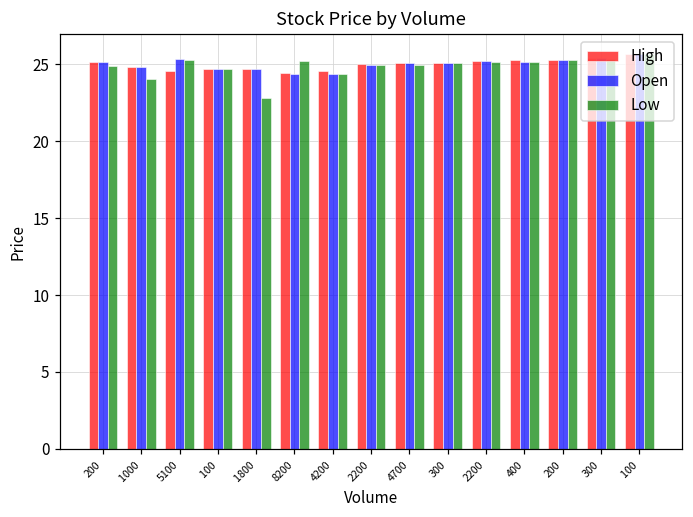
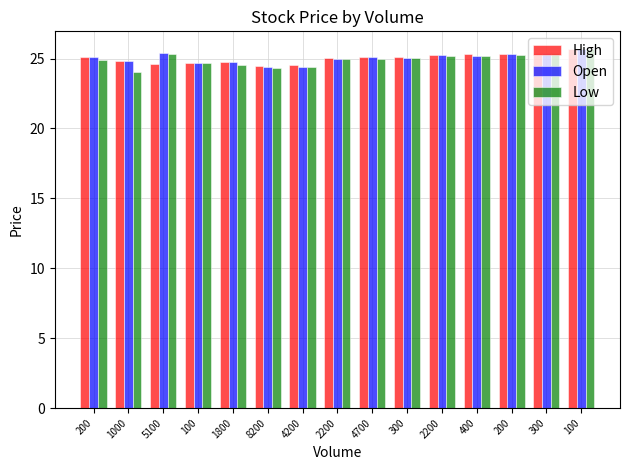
Low, 1800: 22.8 -> 24.5
Low, 8200: 25.2 -> 24.3
